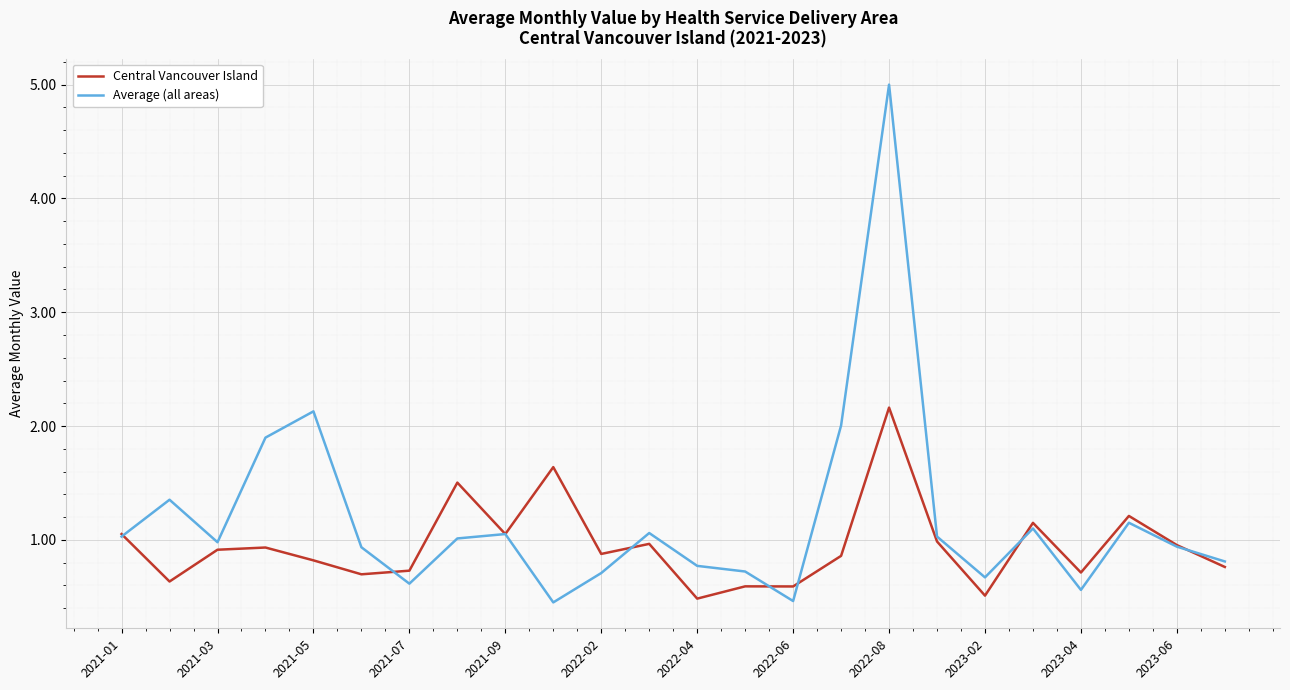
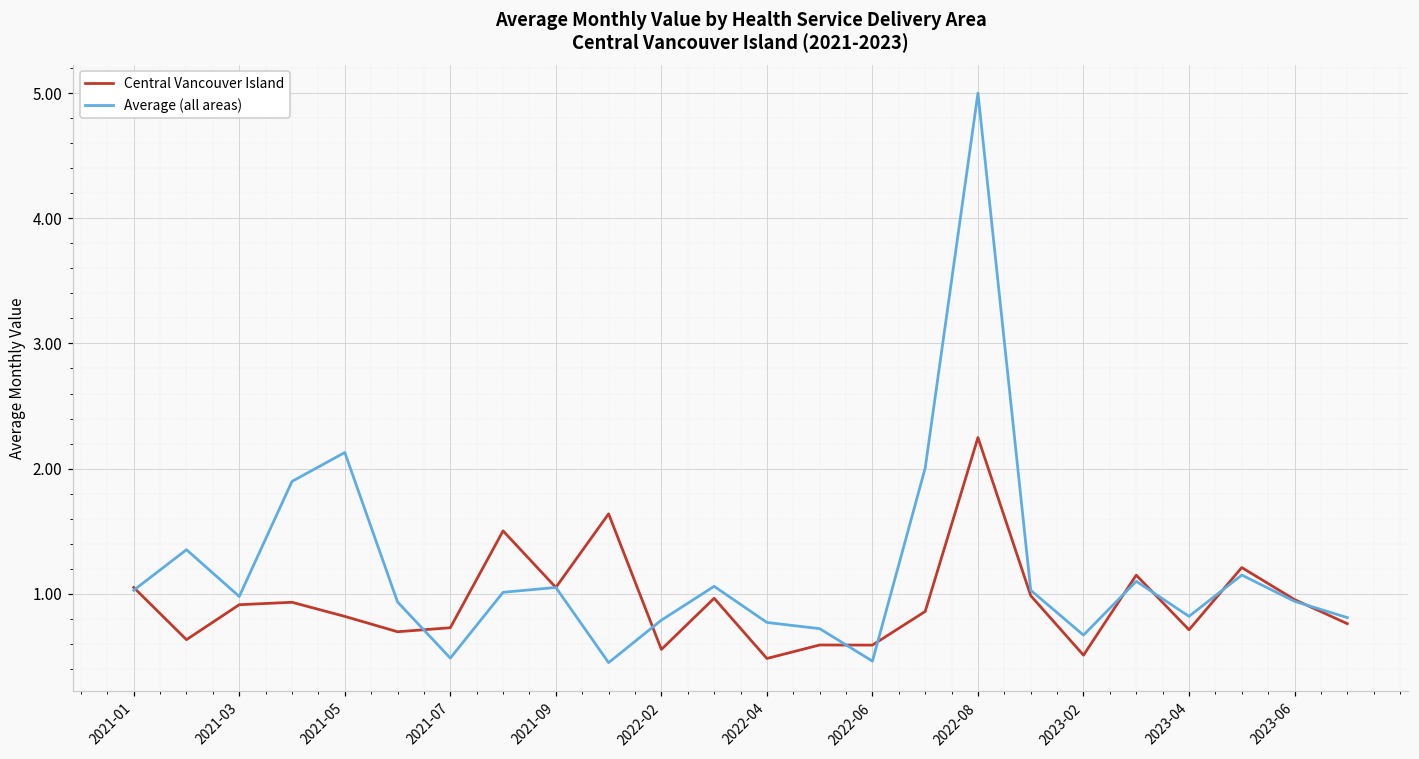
Average (all areas), 2021-07: 0.61 -> 0.49
Central Vancouver Island, 2022-02: 0.88 -> 0.56
Average (all areas), 2022-02: 0.71 -> 0.79
Central Vancouver Island, 2022-08: 2.16 -> 2.25
Average (all areas), 2023-04: 0.56 -> 0.82
